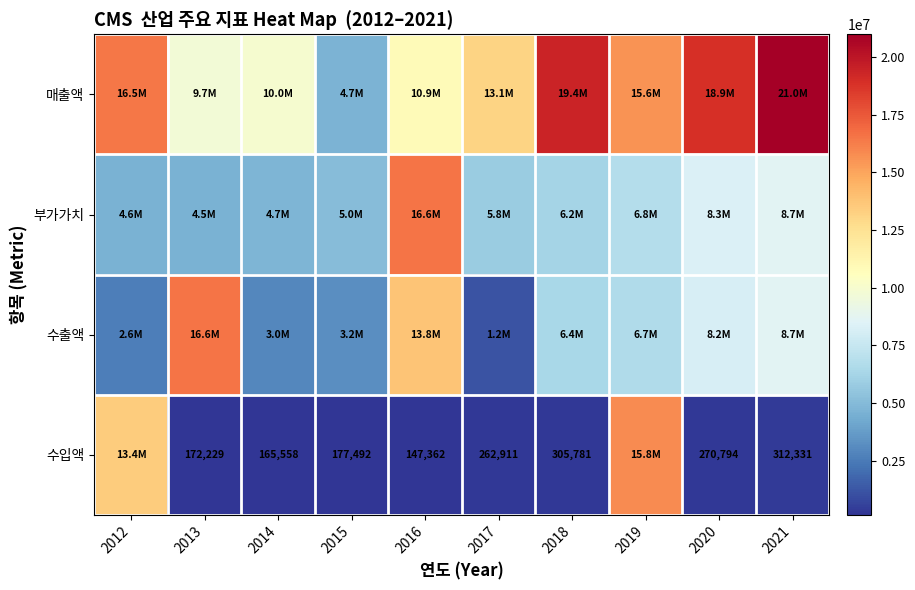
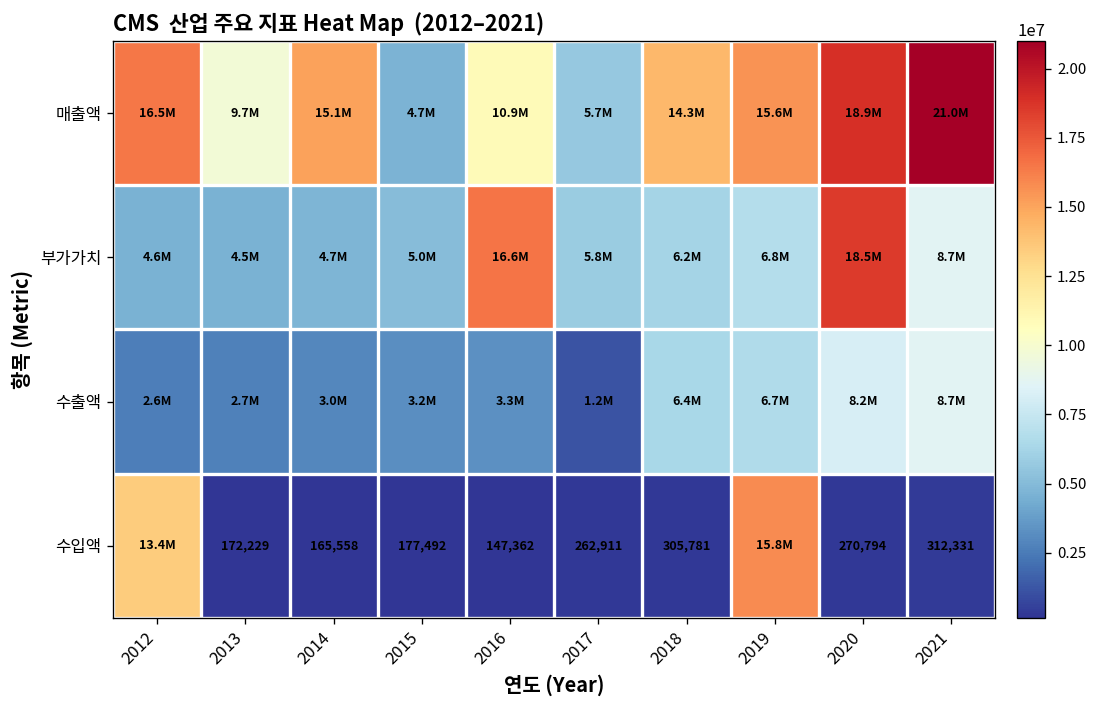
매출액, 2014: 10.0M -> 15.1M
매출액, 2017: 13.1M -> 5.7M
매출액, 2018: 19.4M -> 14.3M
부가가치, 2020: 8.3M -> 18.5M
수출액, 2013: 16.6M -> 2.7M
수출액, 2016: 13.8M -> 3.3M
